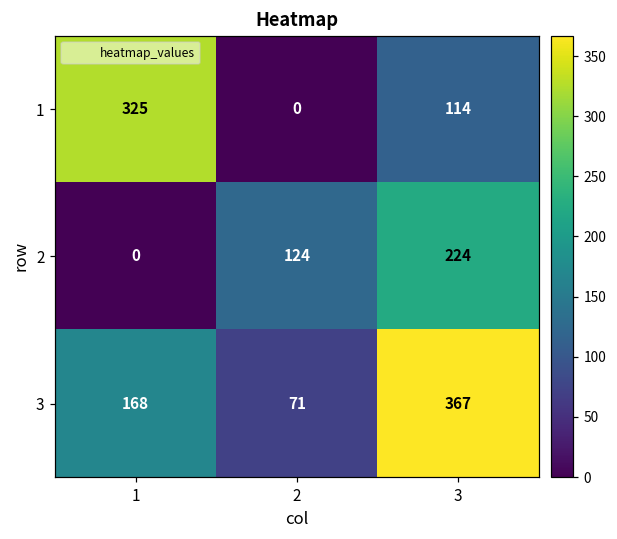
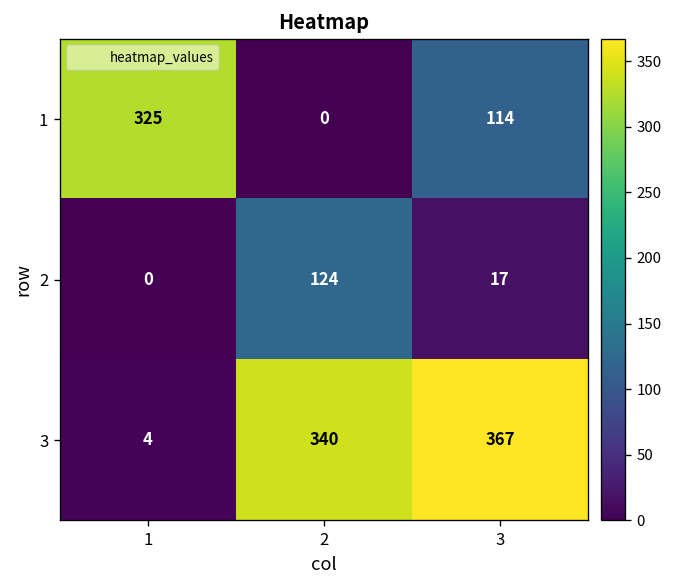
2, 3: 224 -> 17
3, 1: 168 -> 4
3, 2: 71 -> 340
